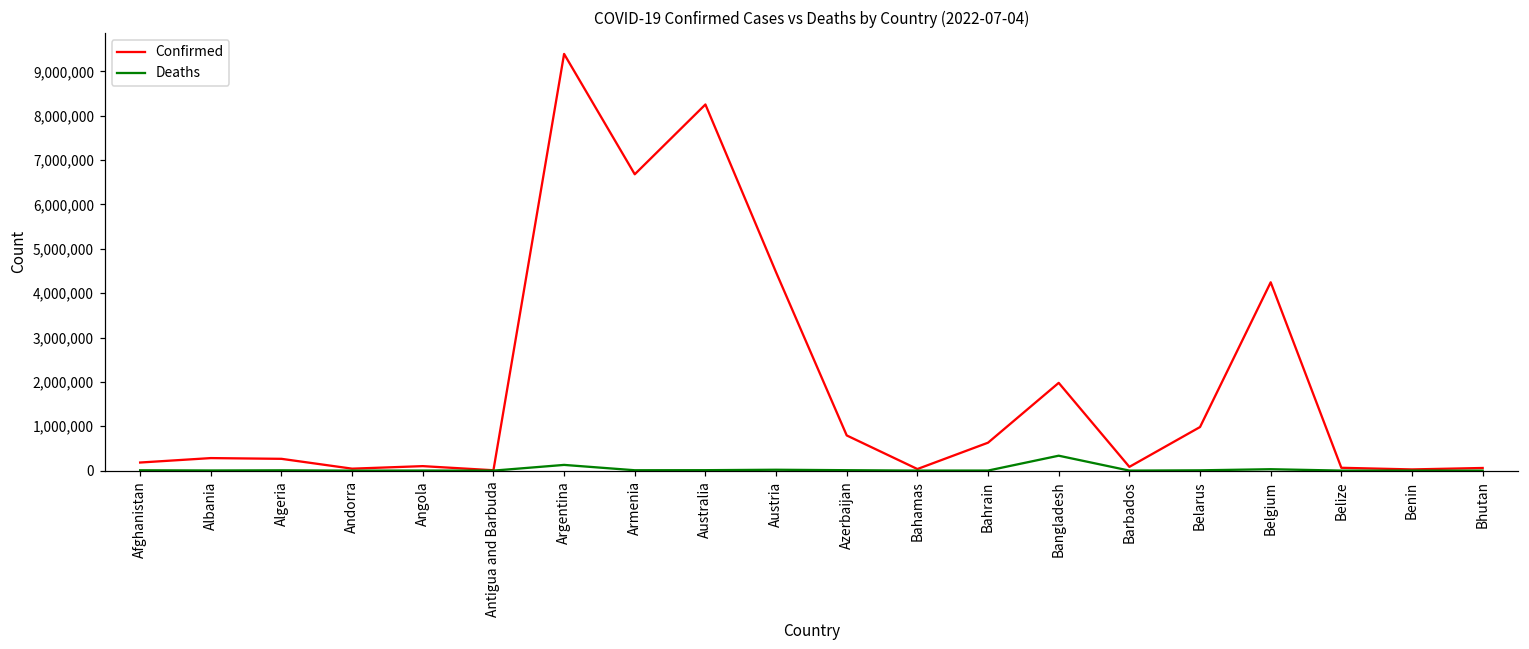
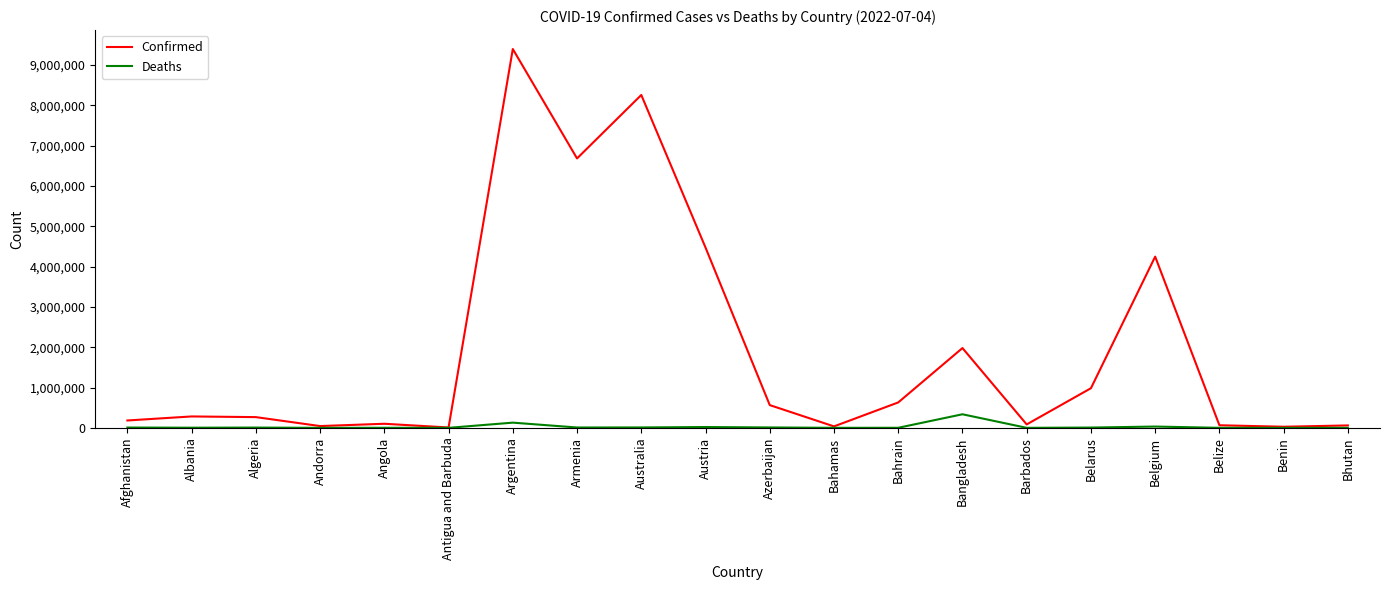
Confirmed, Azerbaijan: 800,000 -> 600,000
